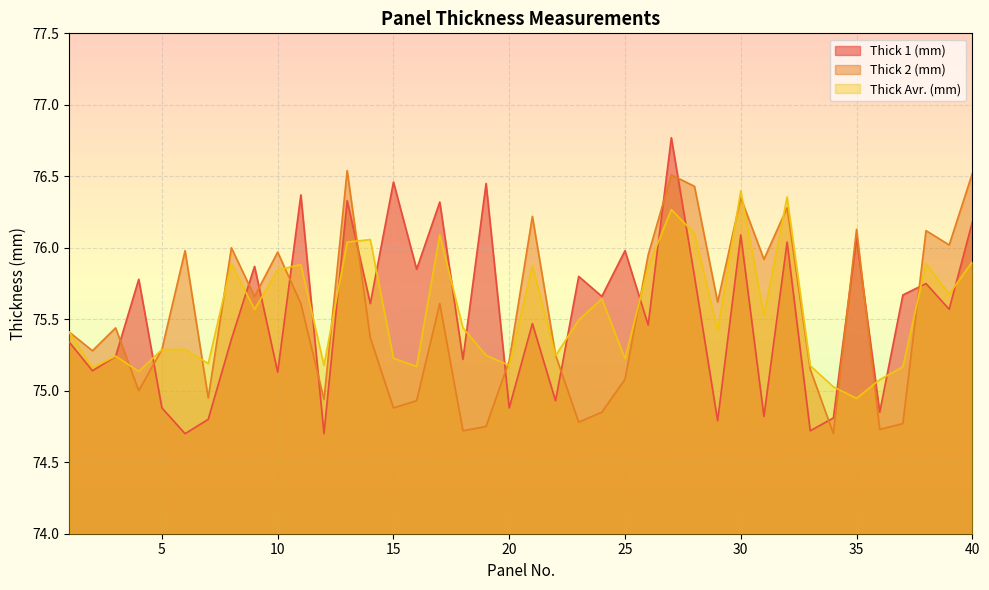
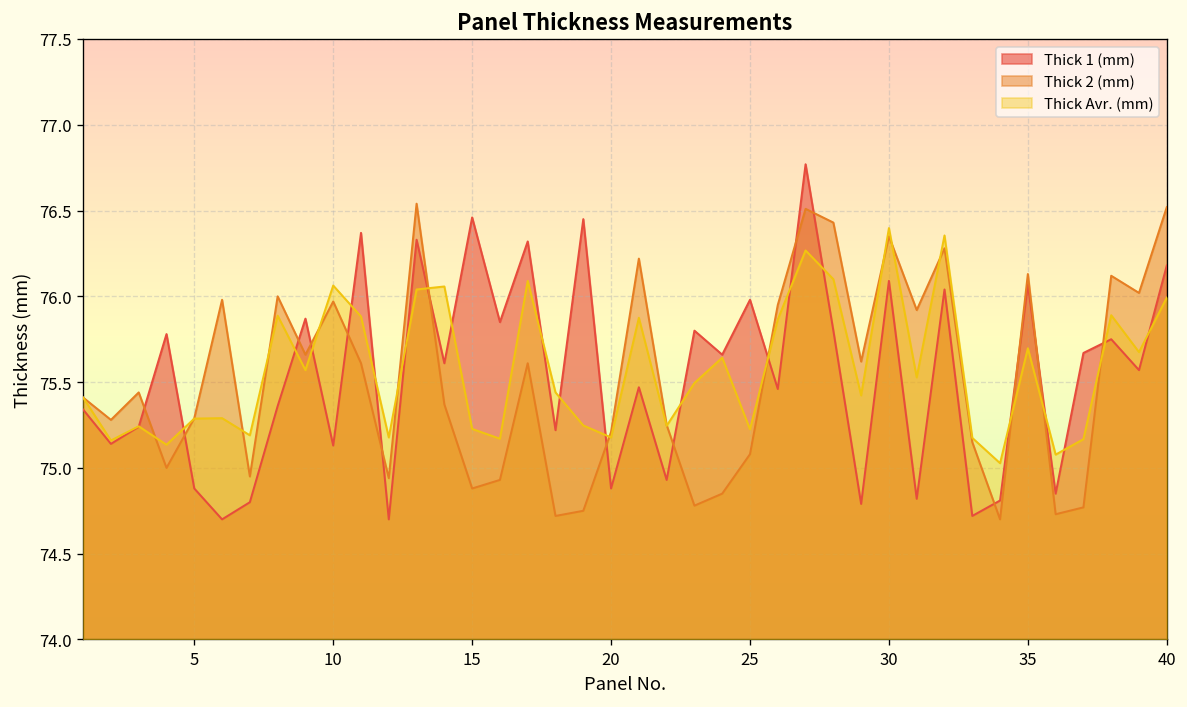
Thick Avr. (mm), 10: 75.85 -> 76.06
Thick Avr. (mm), 35: 74.95 -> 75.70
Thick Avr. (mm), 40: 75.90 -> 75.99
